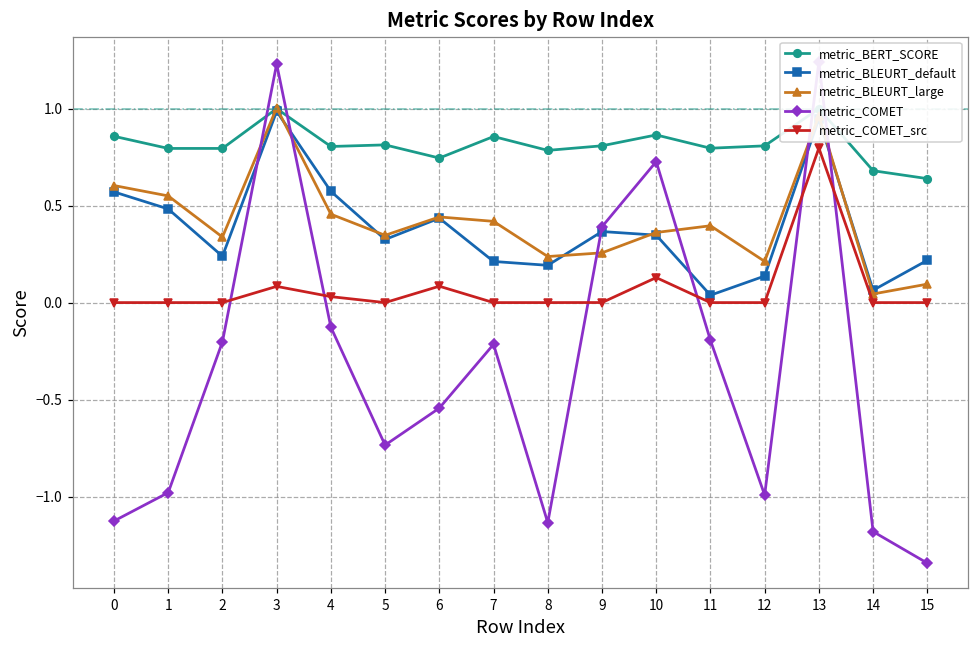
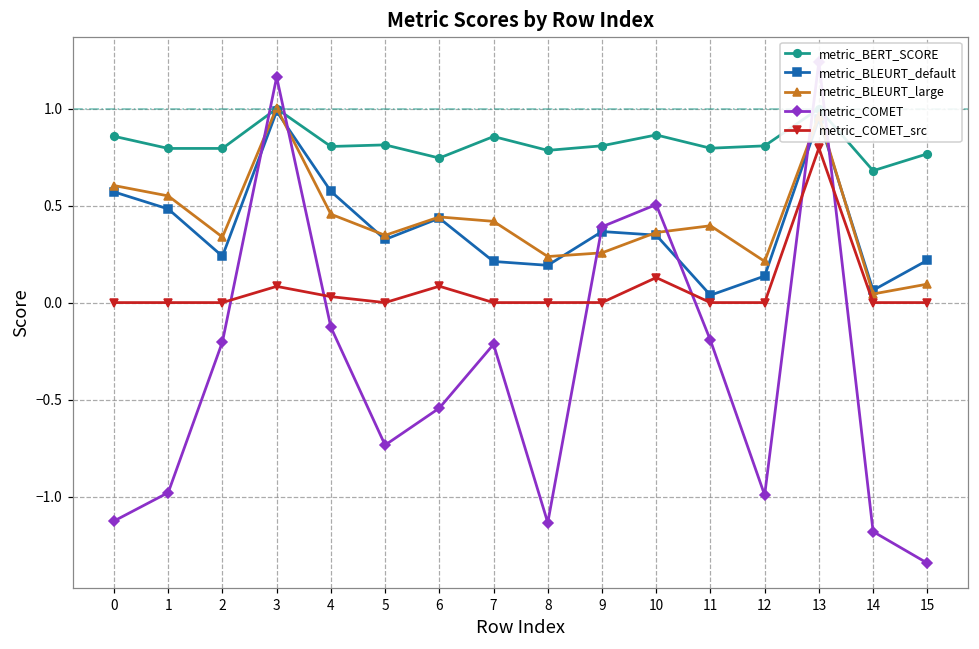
metric_COMET, 3: 1.23 -> 1.16
metric_COMET, 10: 0.73 -> 0.51
metric_BERT_SCORE, 15: 0.64 -> 0.77
